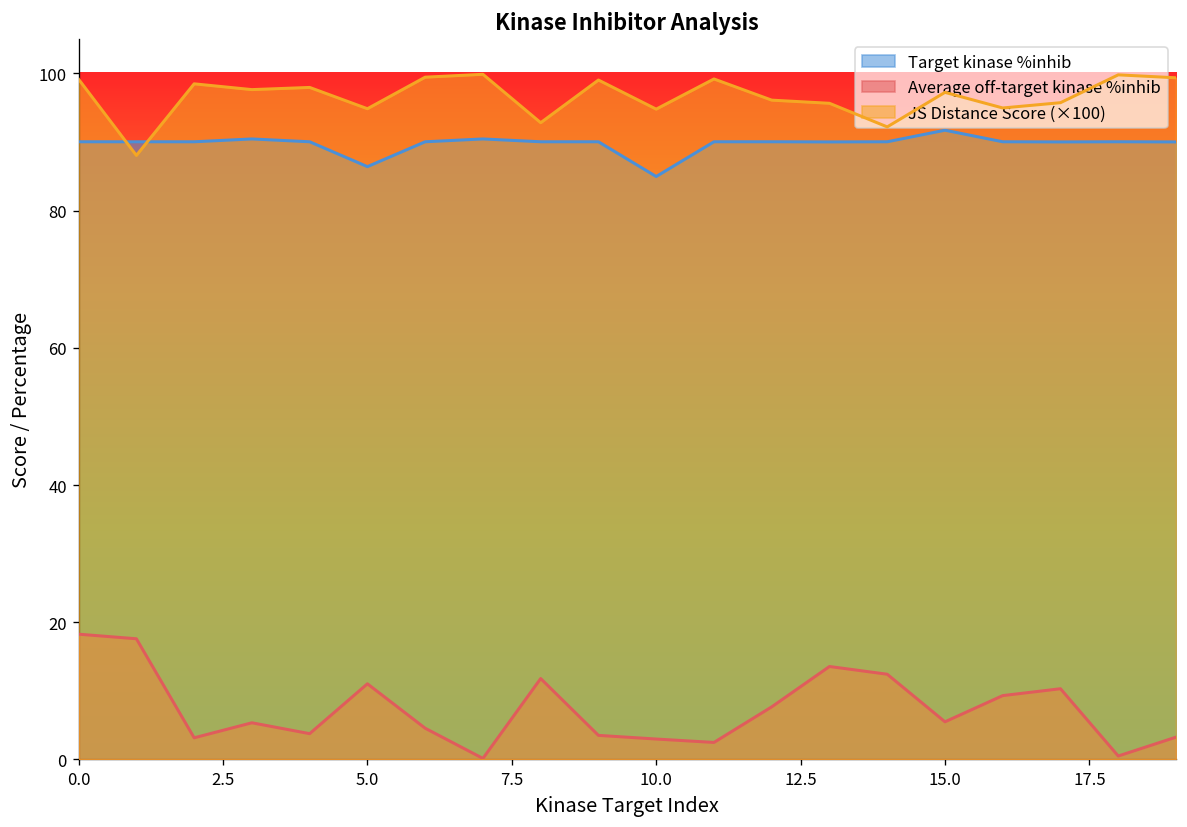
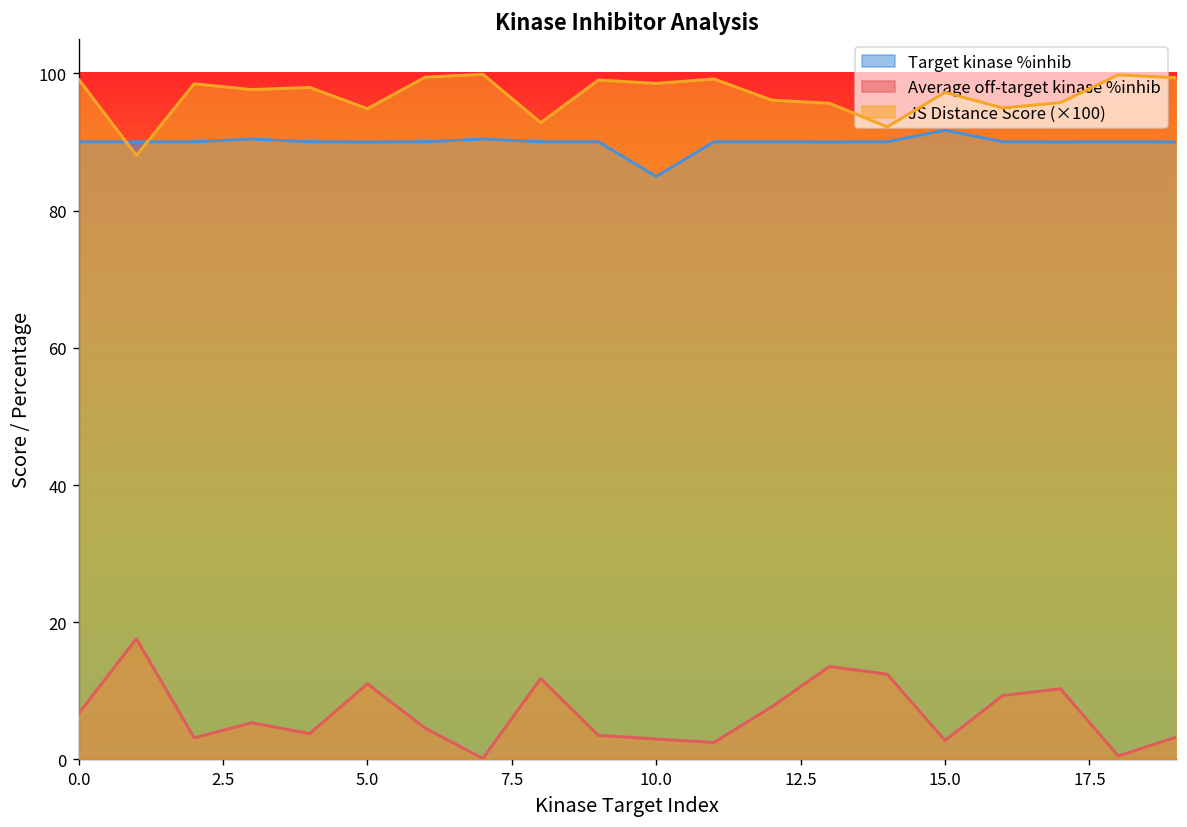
Average off-target kinase %inhib, 0.0: 18 -> 7
Target kinase %inhib, 5.0: 86 -> 90
JS Distance Score (×100), 10.0: 95 -> 99
Average off-target kinase %inhib, 15.0: 5 -> 3
